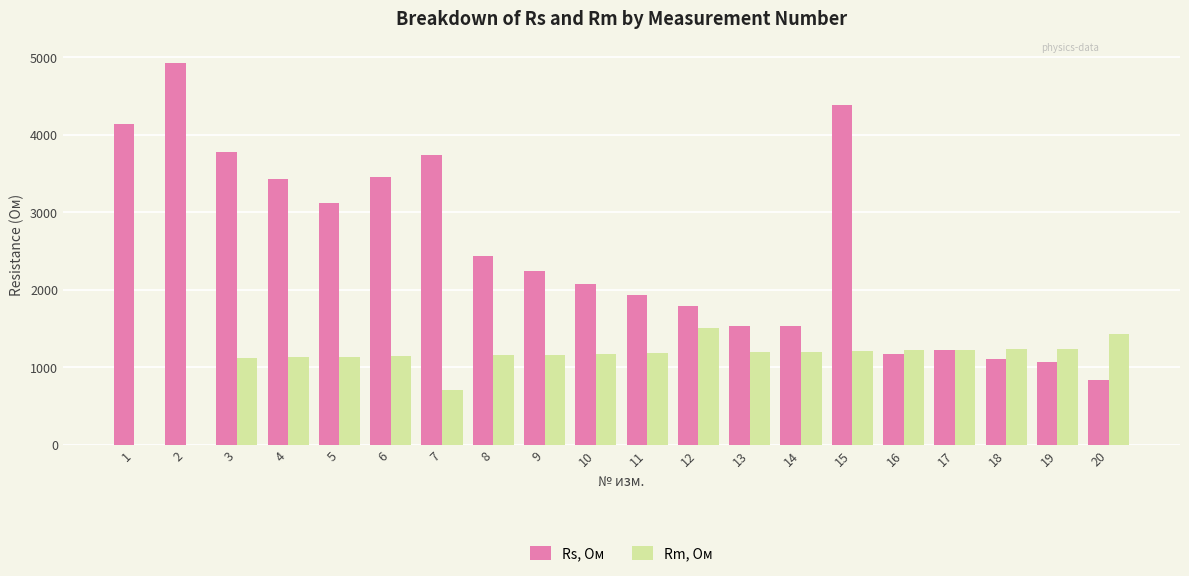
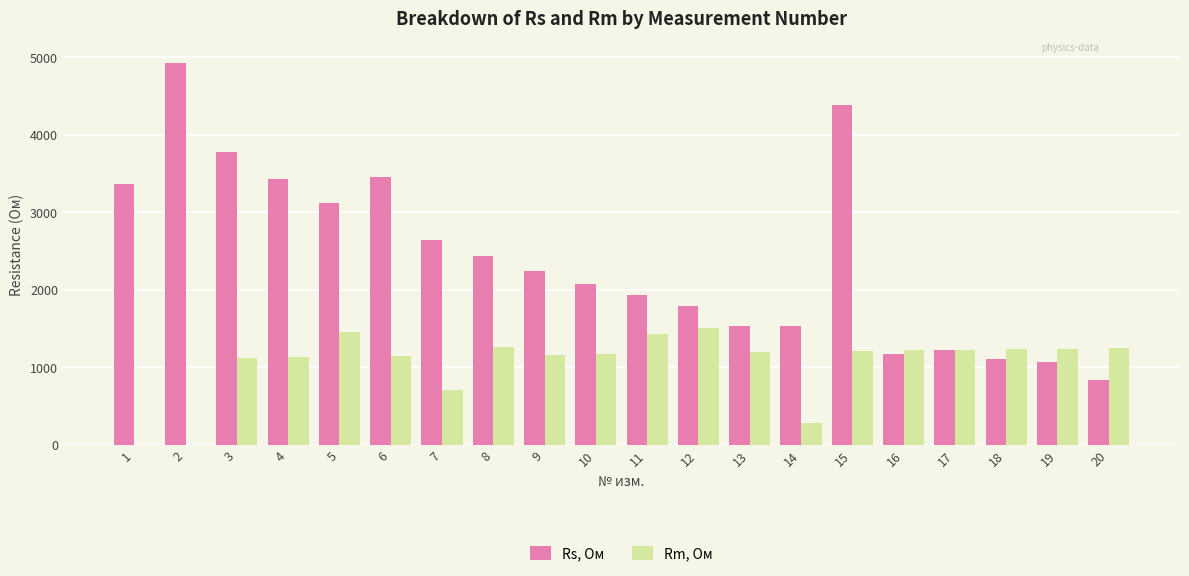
Rs, Ом, 1: 4100 -> 3400
Rm, Ом, 5: 1100 -> 1500
Rs, Ом, 7: 3700 -> 2600
Rm, Ом, 8: 1200 -> 1300
Rm, Ом, 11: 1200 -> 1400
Rm, Ом, 14: 1200 -> 300
Rm, Ом, 20: 1400 -> 1200
